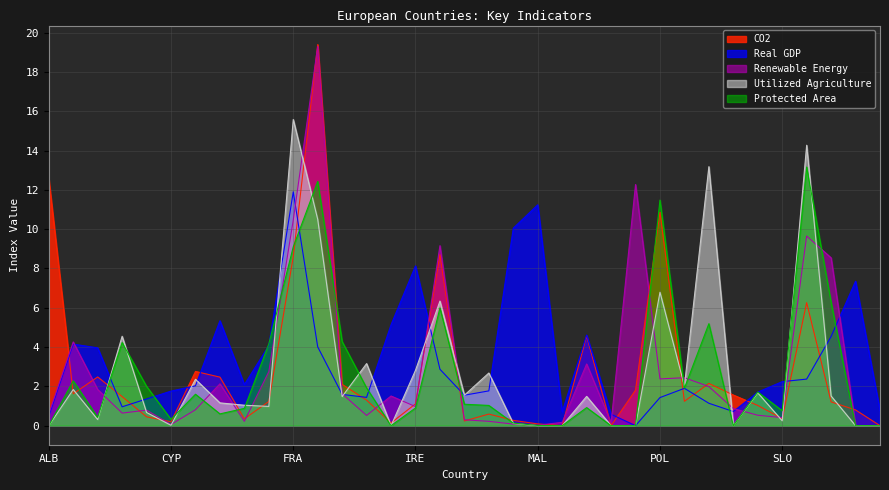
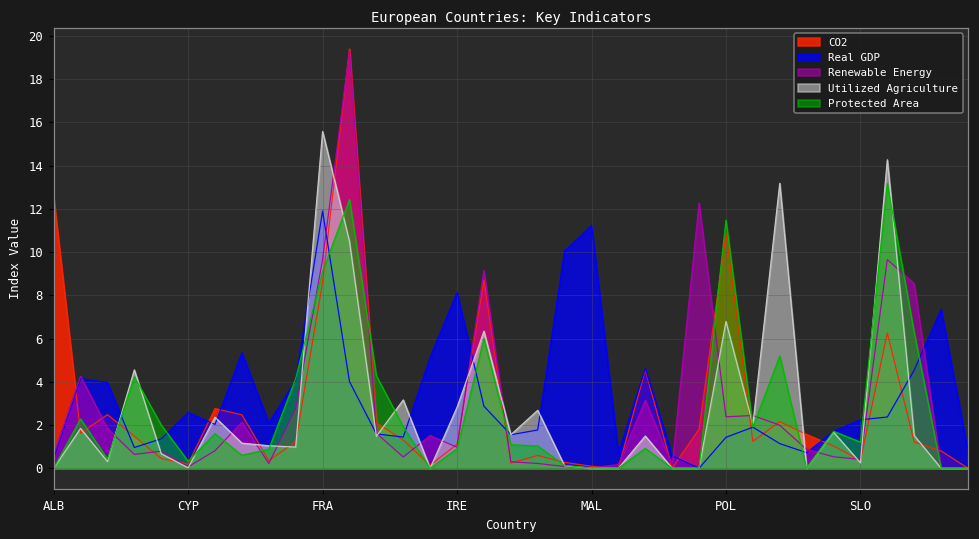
Real GDP, CYP: 1.8 -> 2.6
Renewable Energy, FRA: 10.5 -> 9.7
Protected Area, SLO: 0.8 -> 1.2
